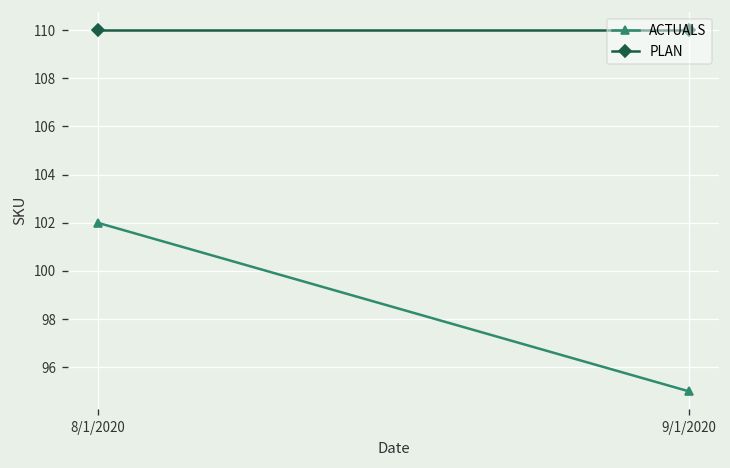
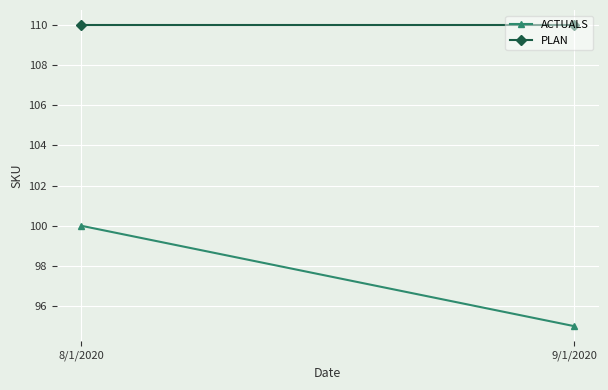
ACTUALS, 8/1/2020: 102 -> 100
